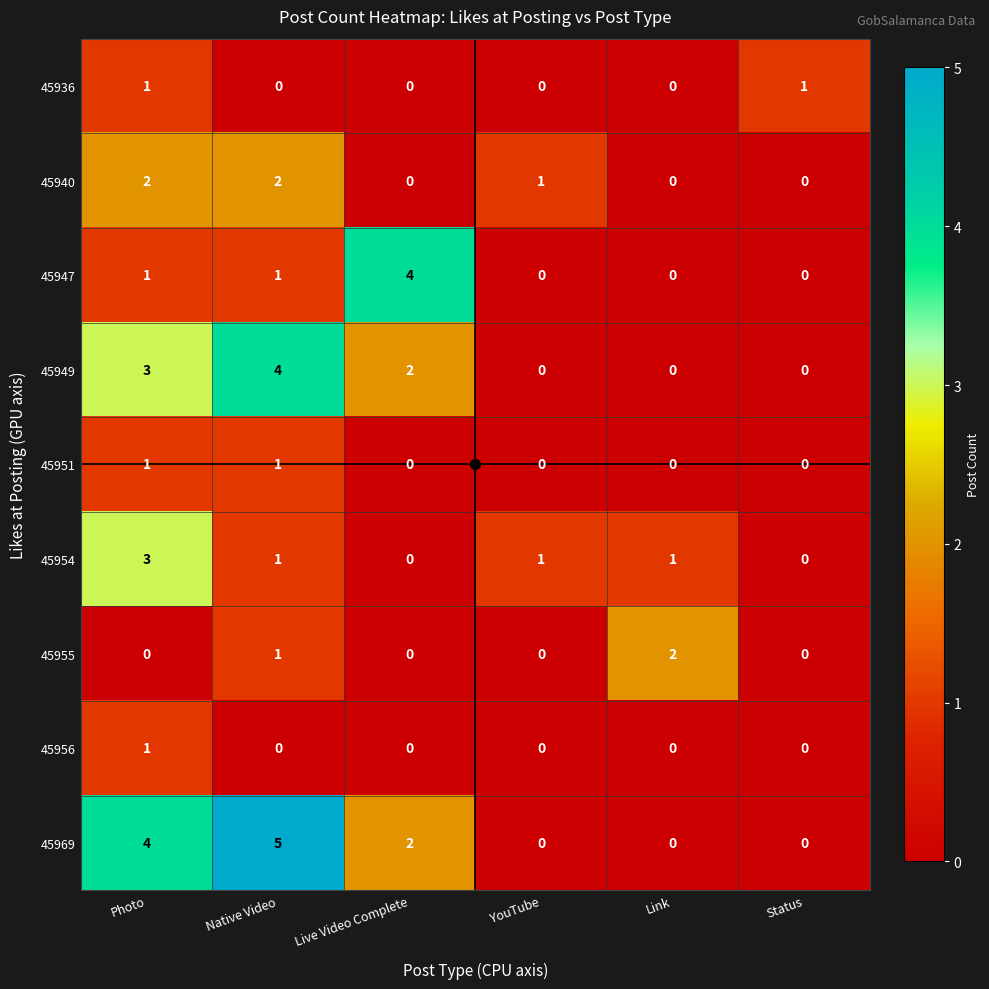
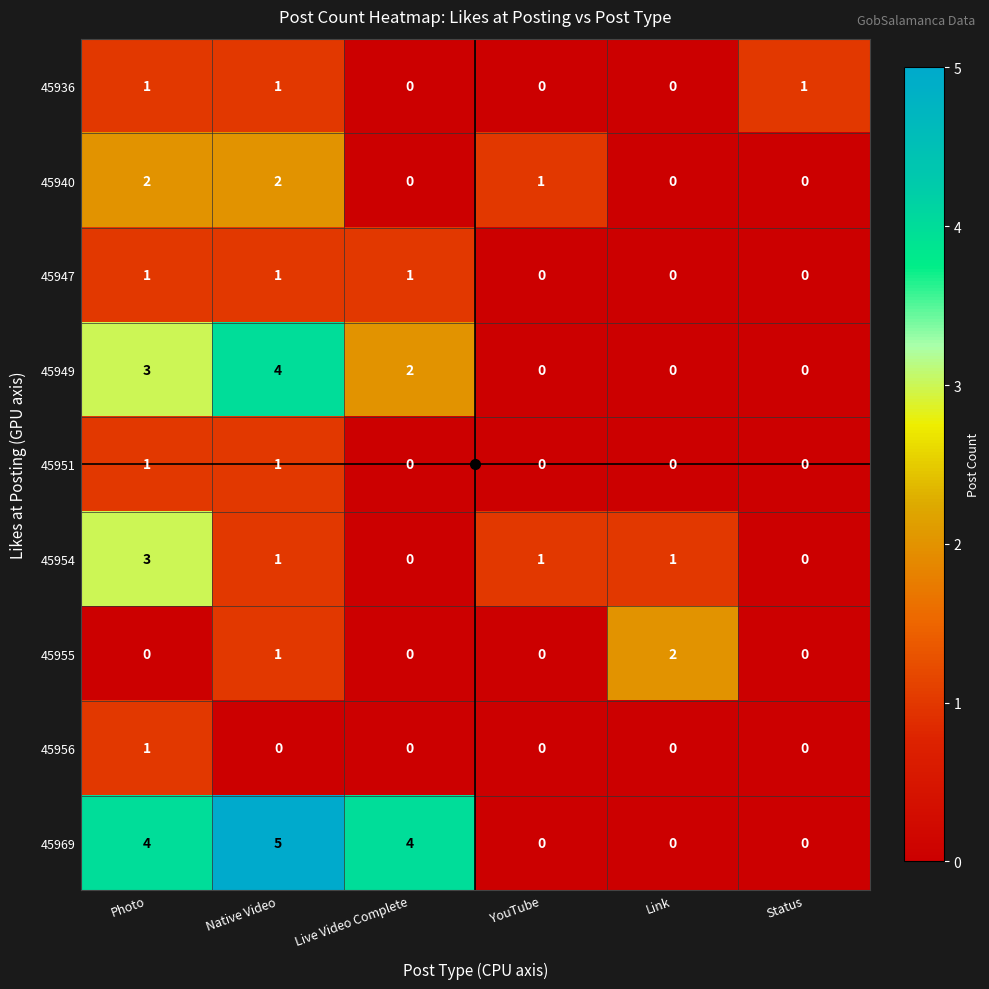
45936, Native Video: 0 -> 1
45947, Live Video Complete: 4 -> 1
45969, Live Video Complete: 2 -> 4
